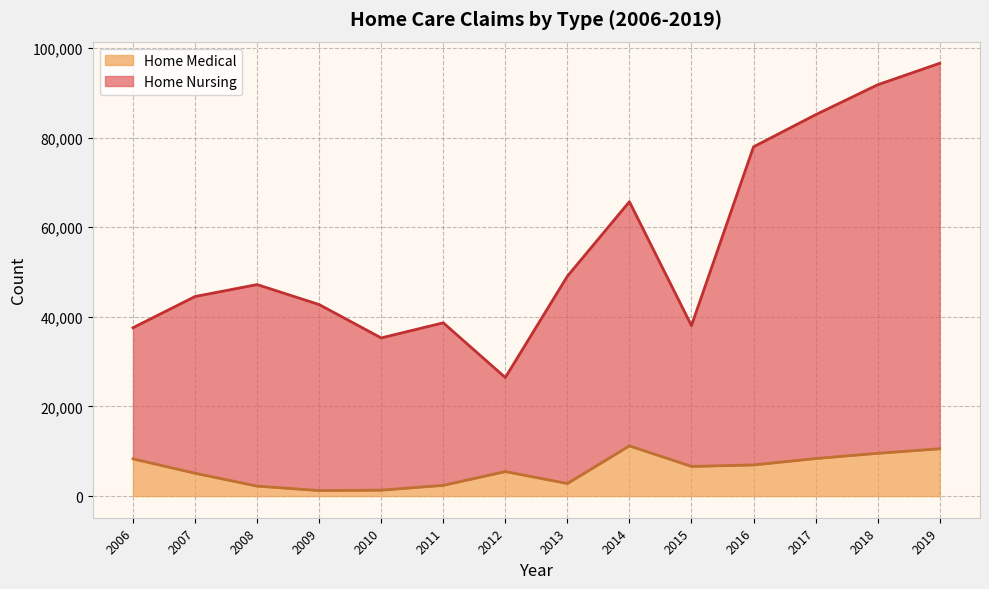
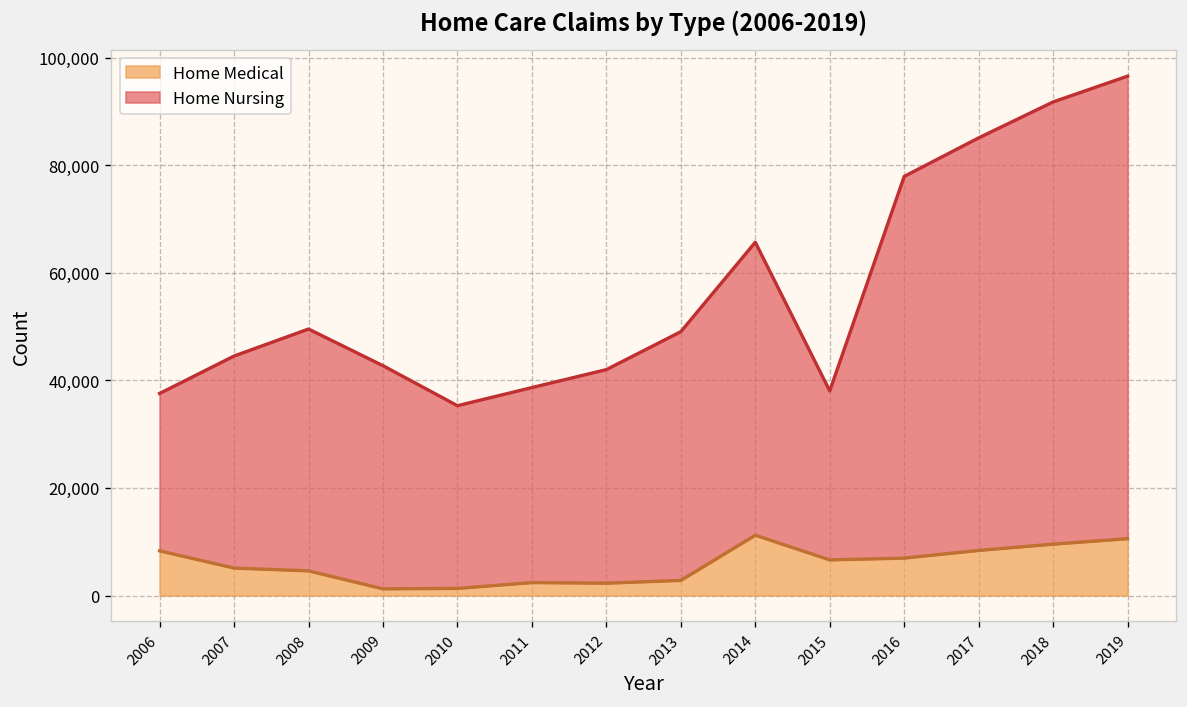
Home Medical, 2008: 2,000 -> 5,000
Home Medical, 2012: 5,000 -> 2,000
Home Nursing, 2012: 21,000 -> 40,000
